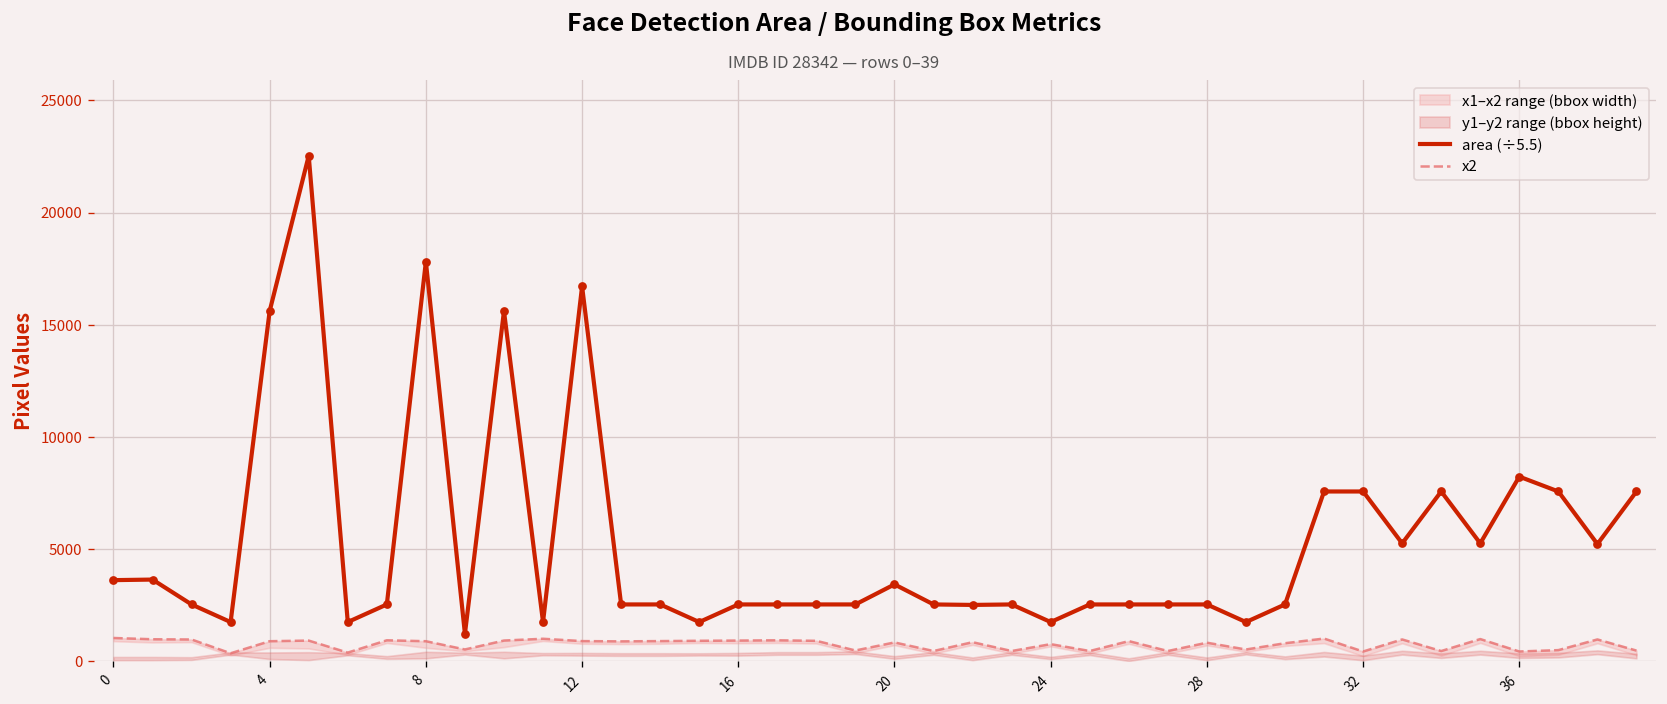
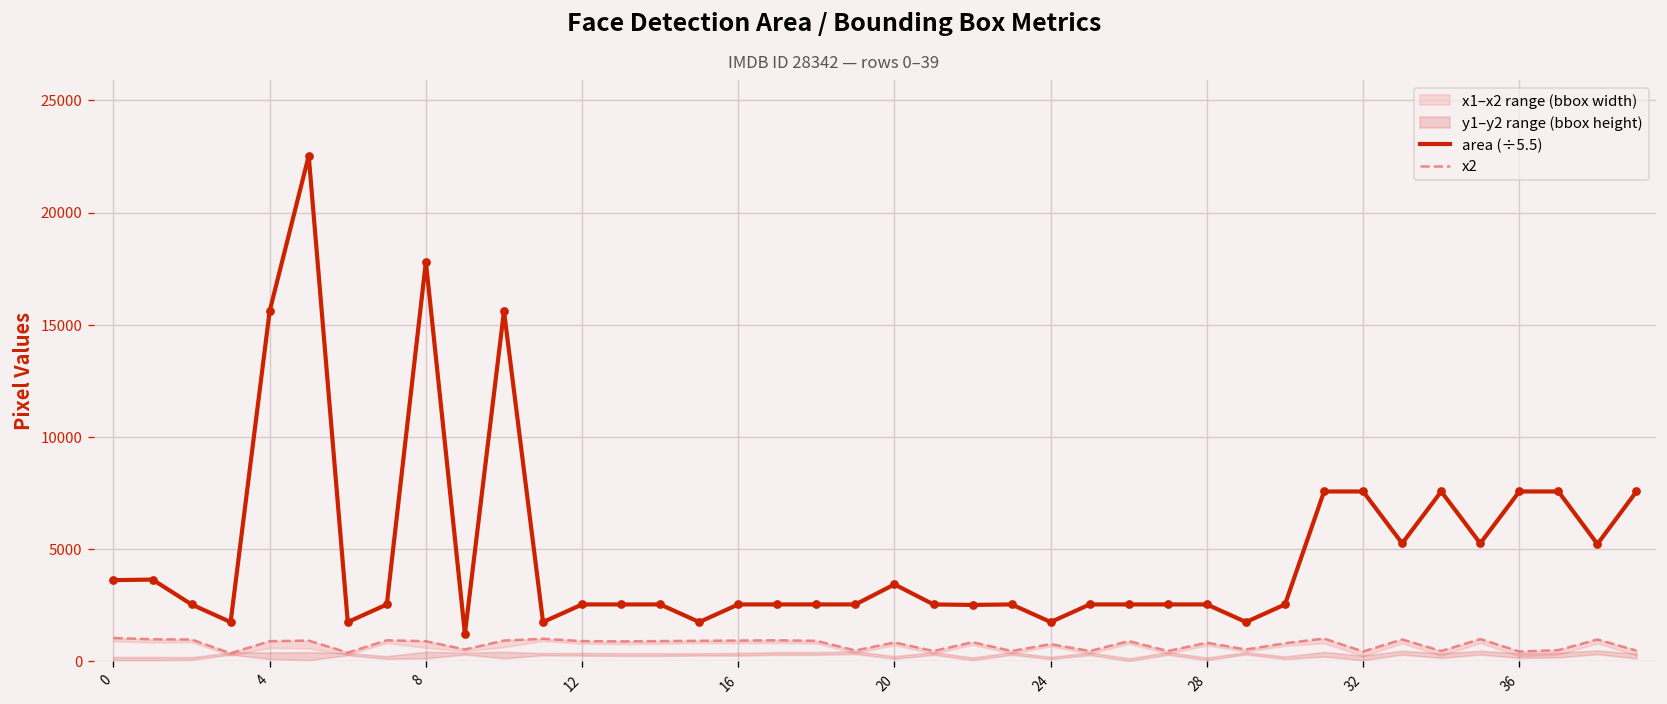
area (÷5.5), 12: 16700 -> 2500
area (÷5.5), 36: 8200 -> 7600
